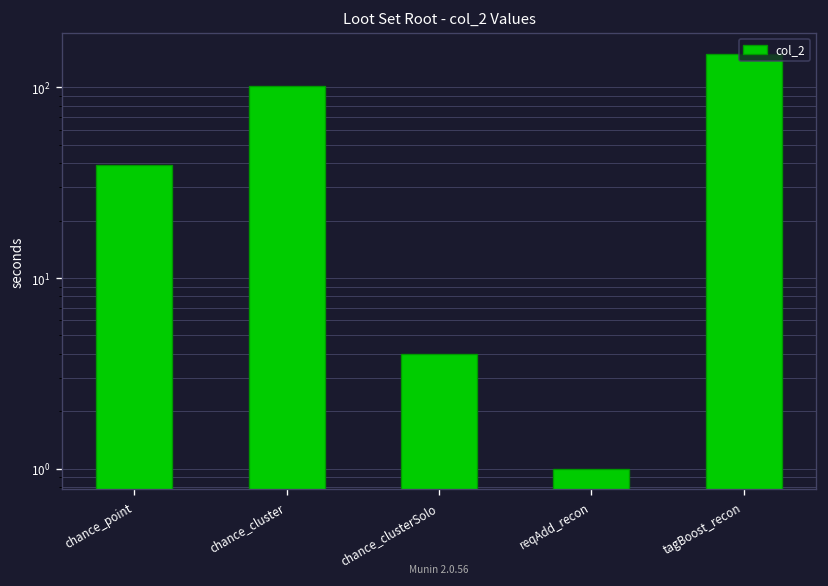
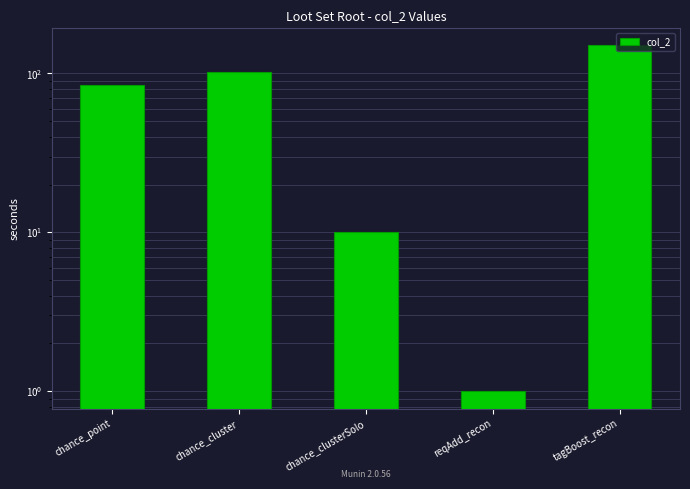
chance_point: 39 -> 90
chance_clusterSolo: 4 -> 10
